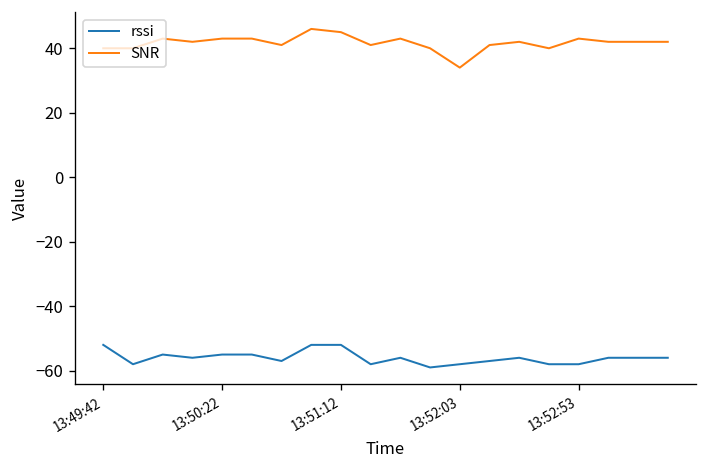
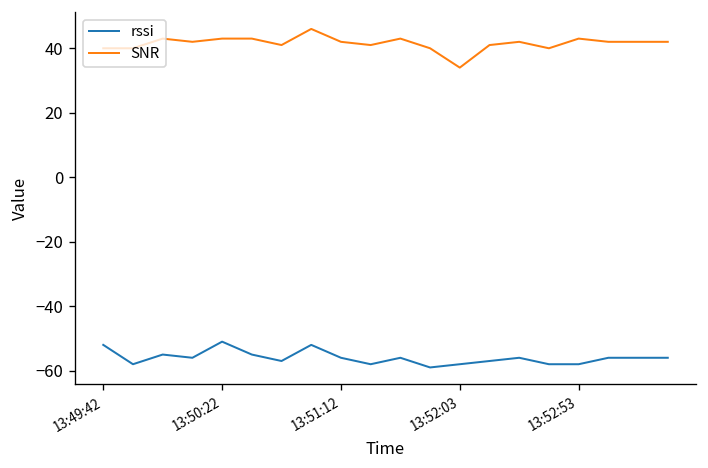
rssi, 13:50:22: -55 -> -51
rssi, 13:51:12: -52 -> -56
SNR, 13:51:12: 45 -> 42
